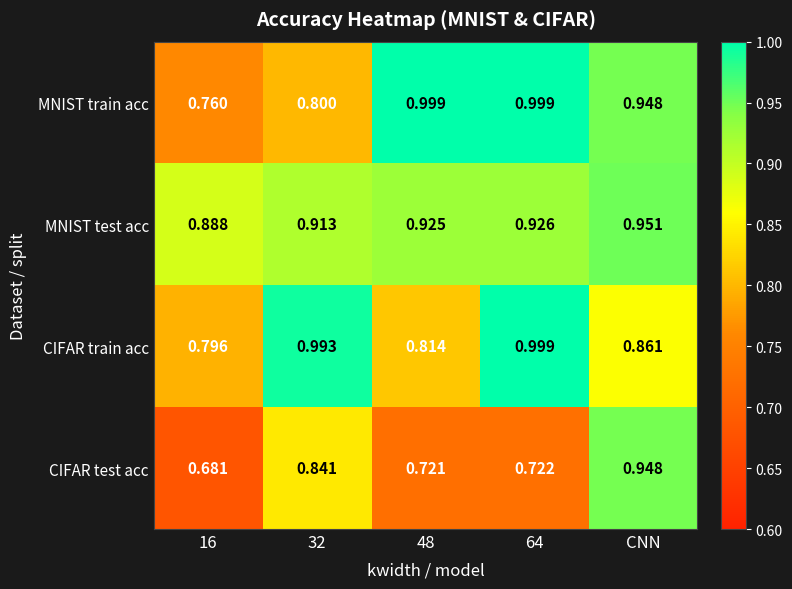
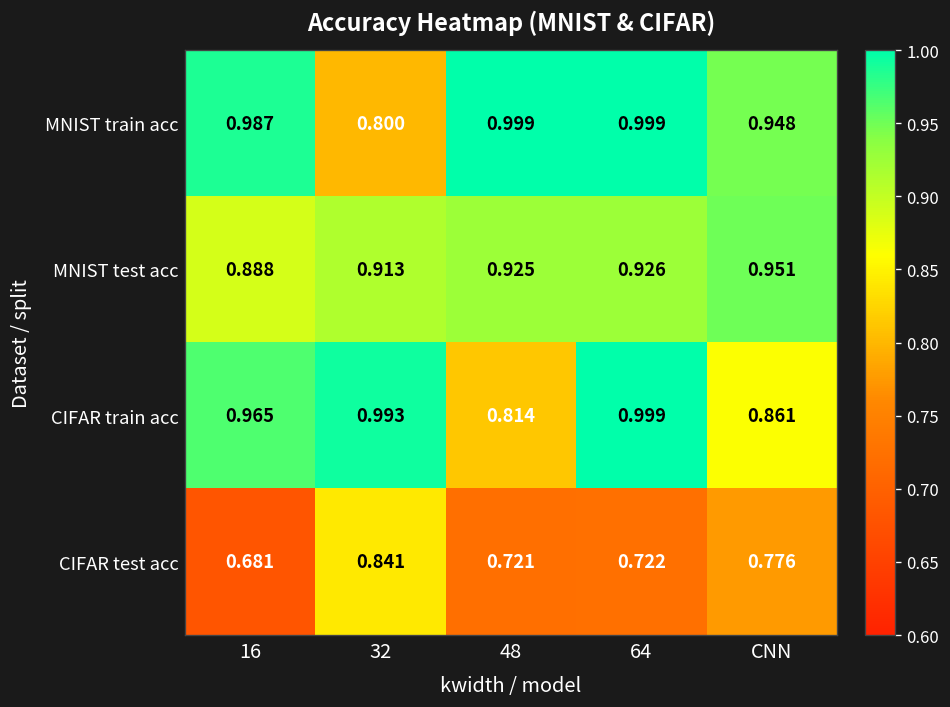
MNIST train acc, 16: 0.760 -> 0.987
CIFAR train acc, 16: 0.796 -> 0.965
CIFAR test acc, CNN: 0.948 -> 0.776
